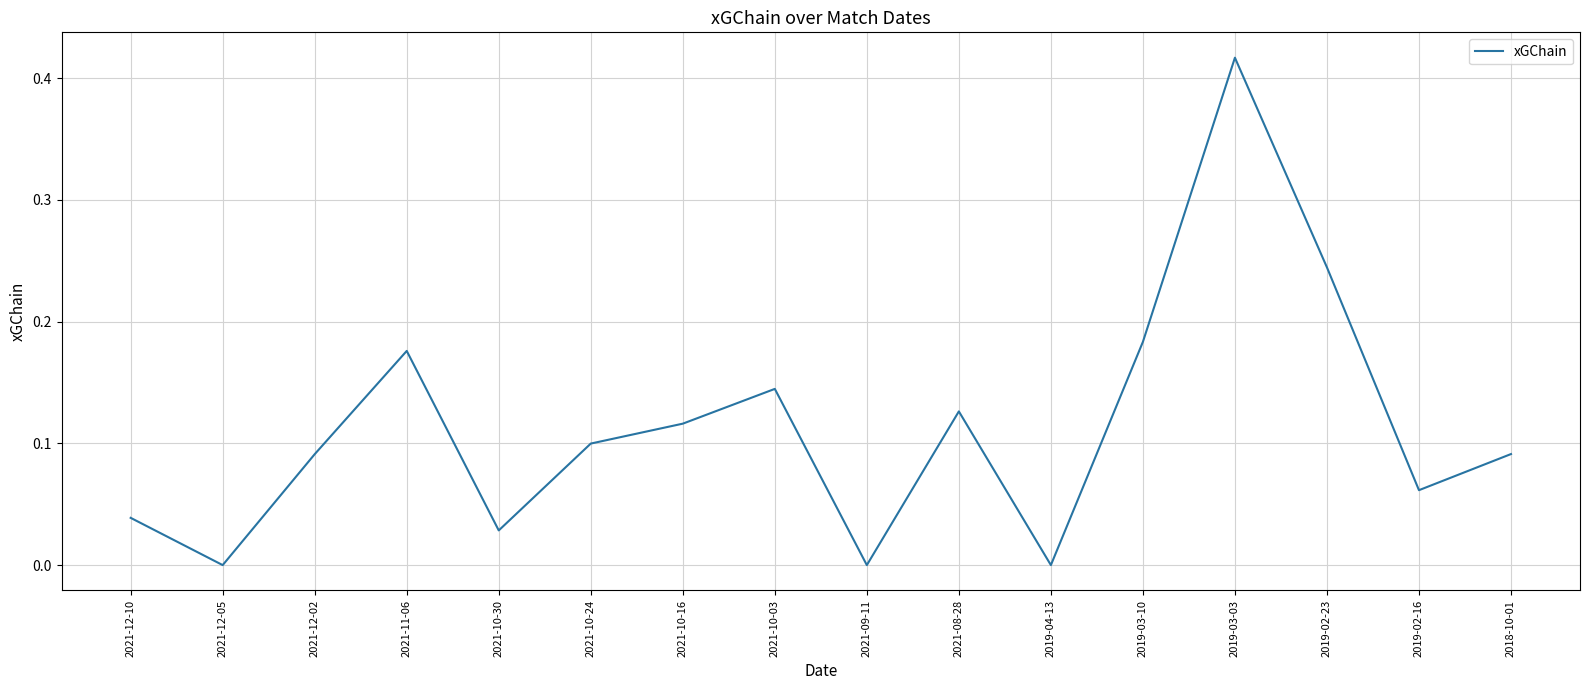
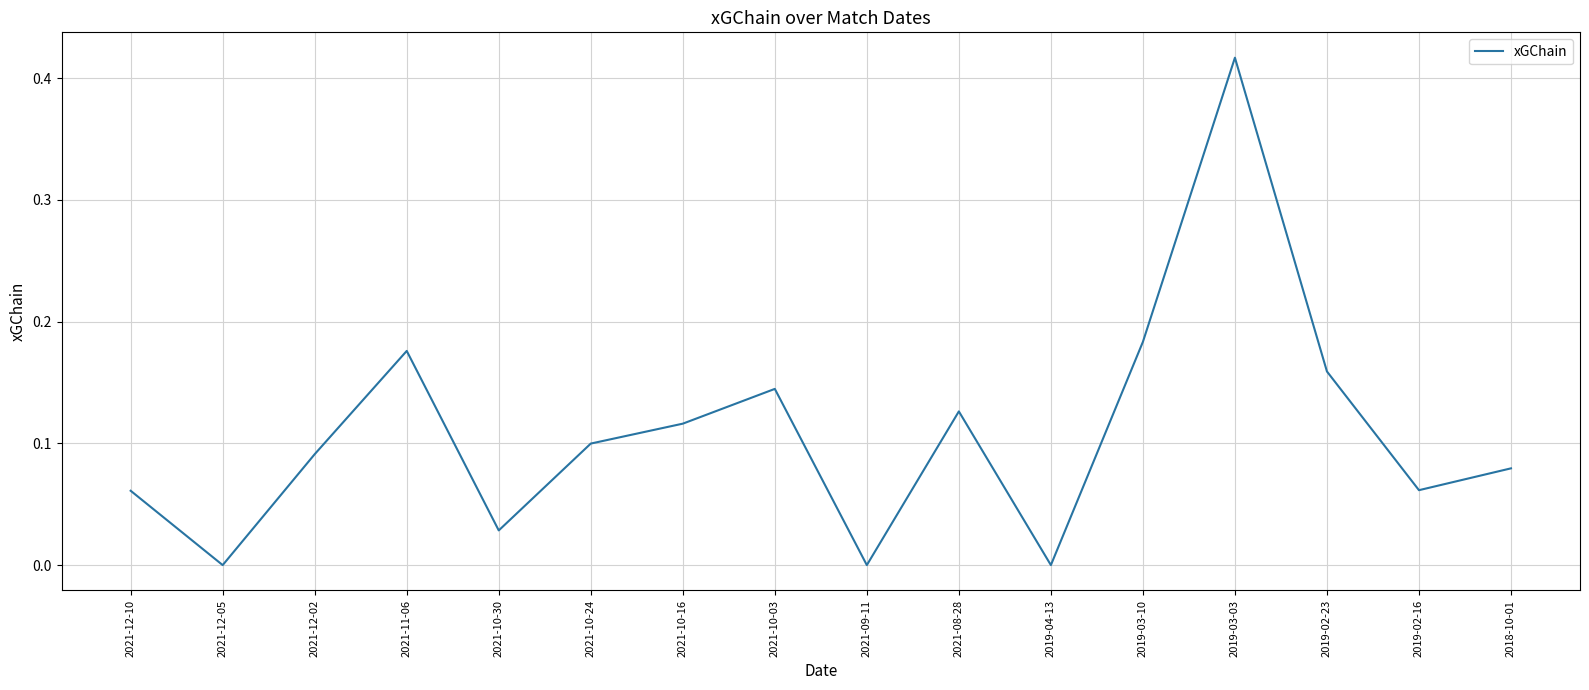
2021-12-10: 0.039 -> 0.061
2019-02-23: 0.245 -> 0.159
2018-10-01: 0.091 -> 0.079
